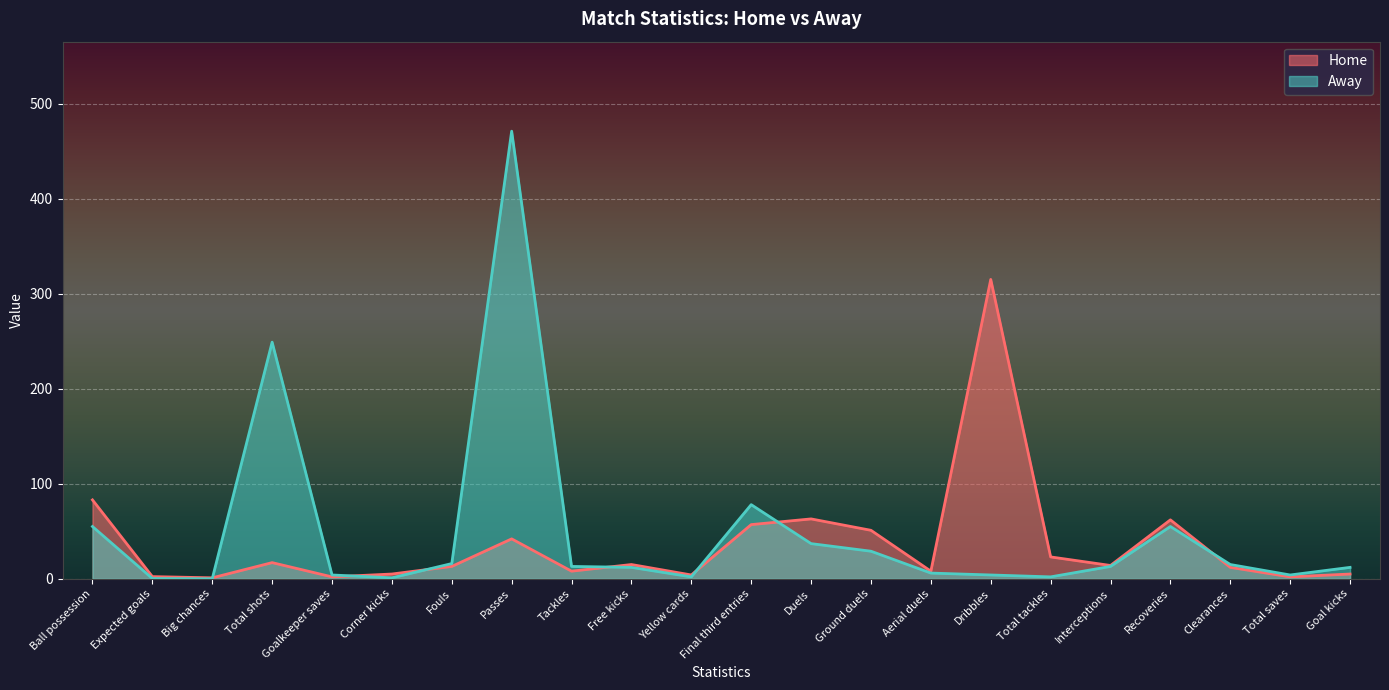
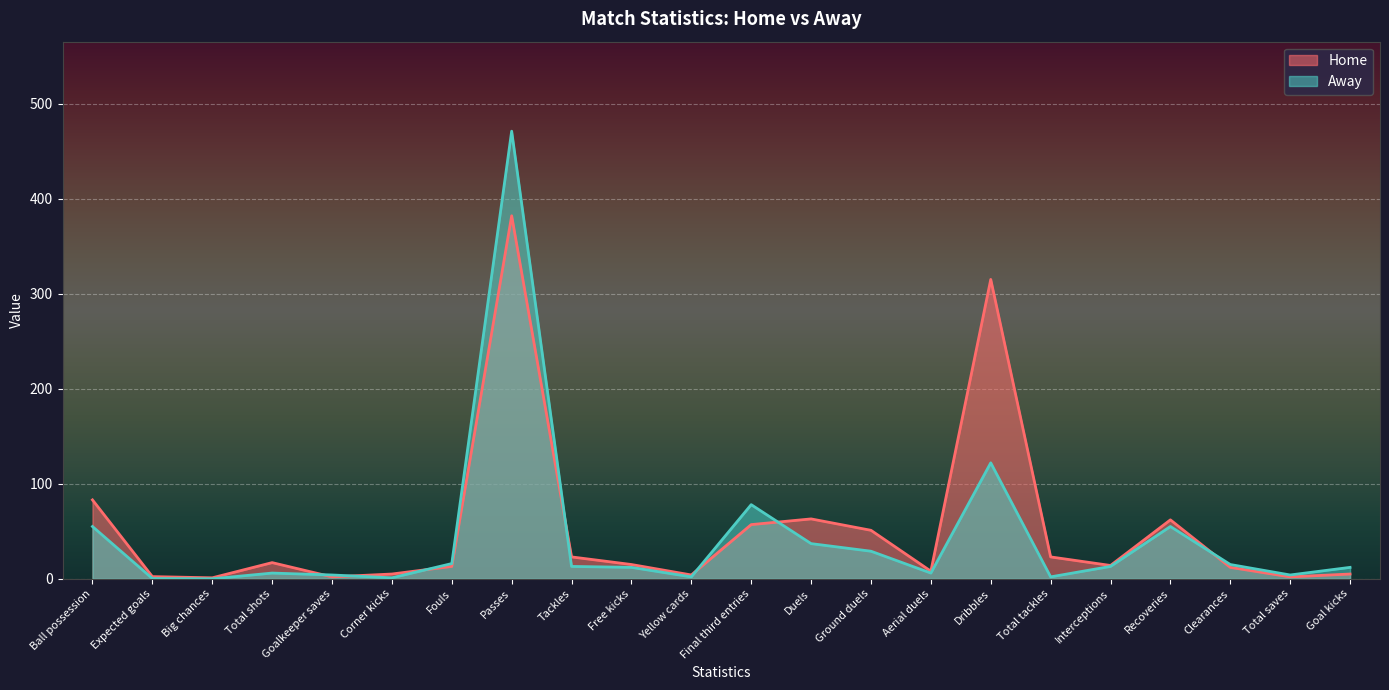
Away, Total shots: 250 -> 10
Home, Passes: 40 -> 380
Home, Tackles: 10 -> 20
Away, Dribbles: 0 -> 120
